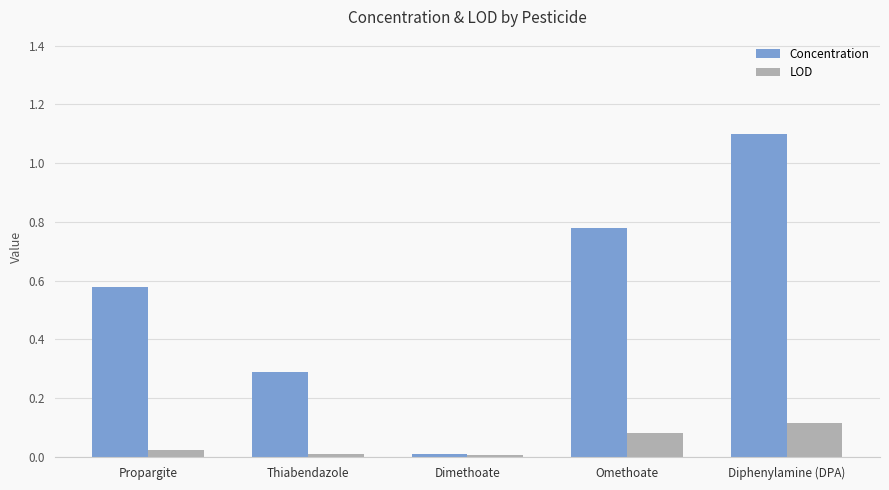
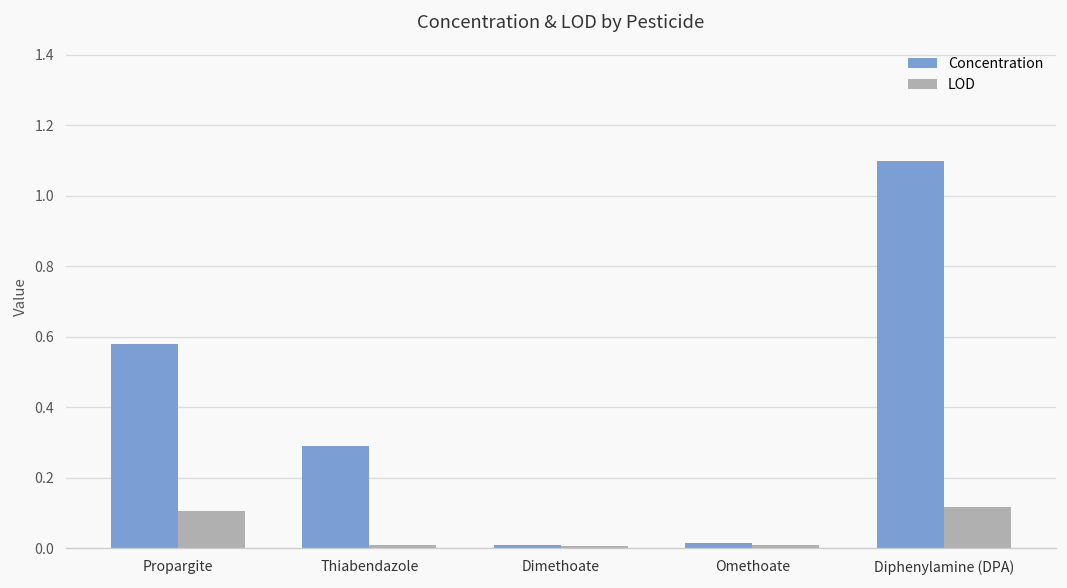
LOD, Propargite: 0.02 -> 0.11
Concentration, Omethoate: 0.78 -> 0.01
LOD, Omethoate: 0.08 -> 0.01
